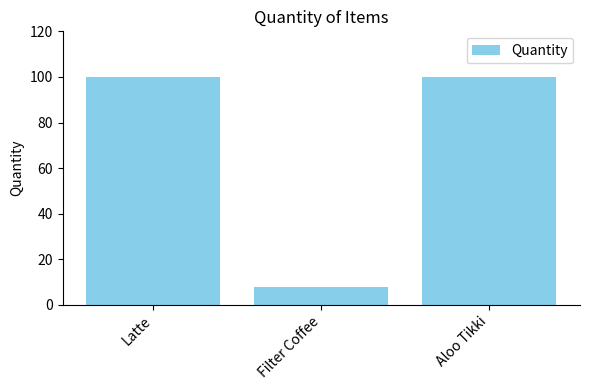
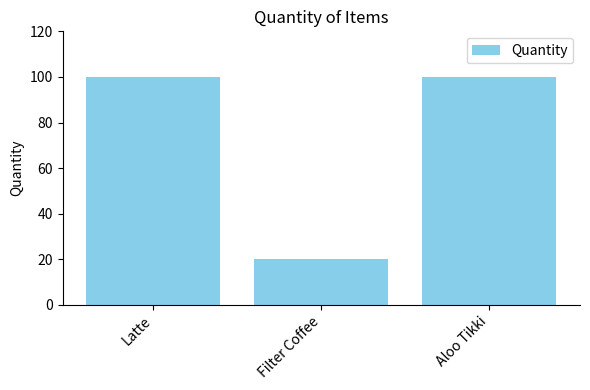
Filter Coffee: 8 -> 20
